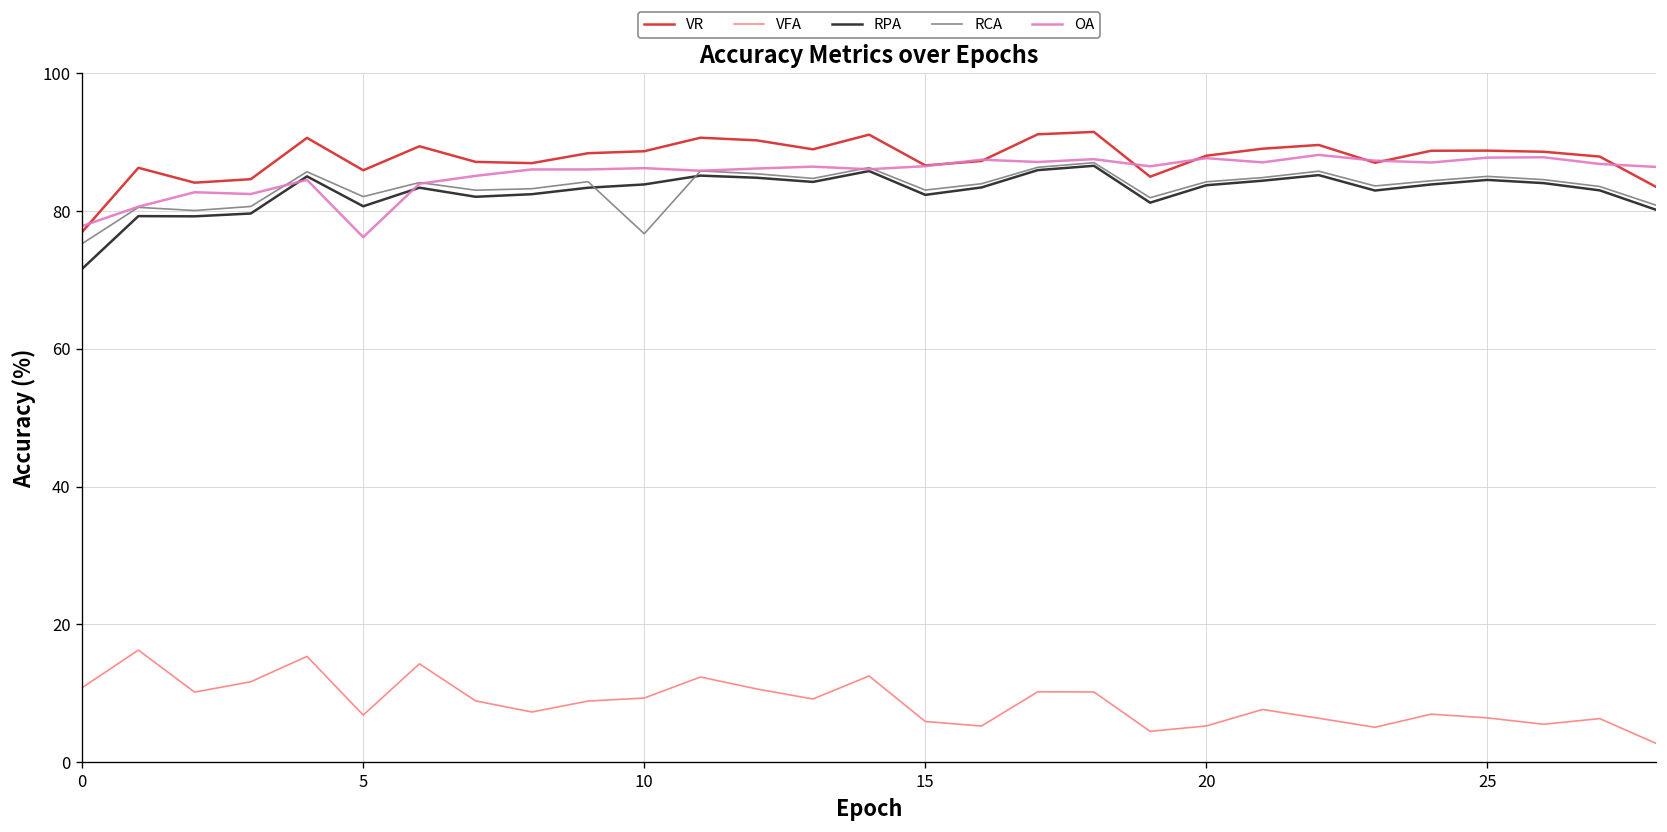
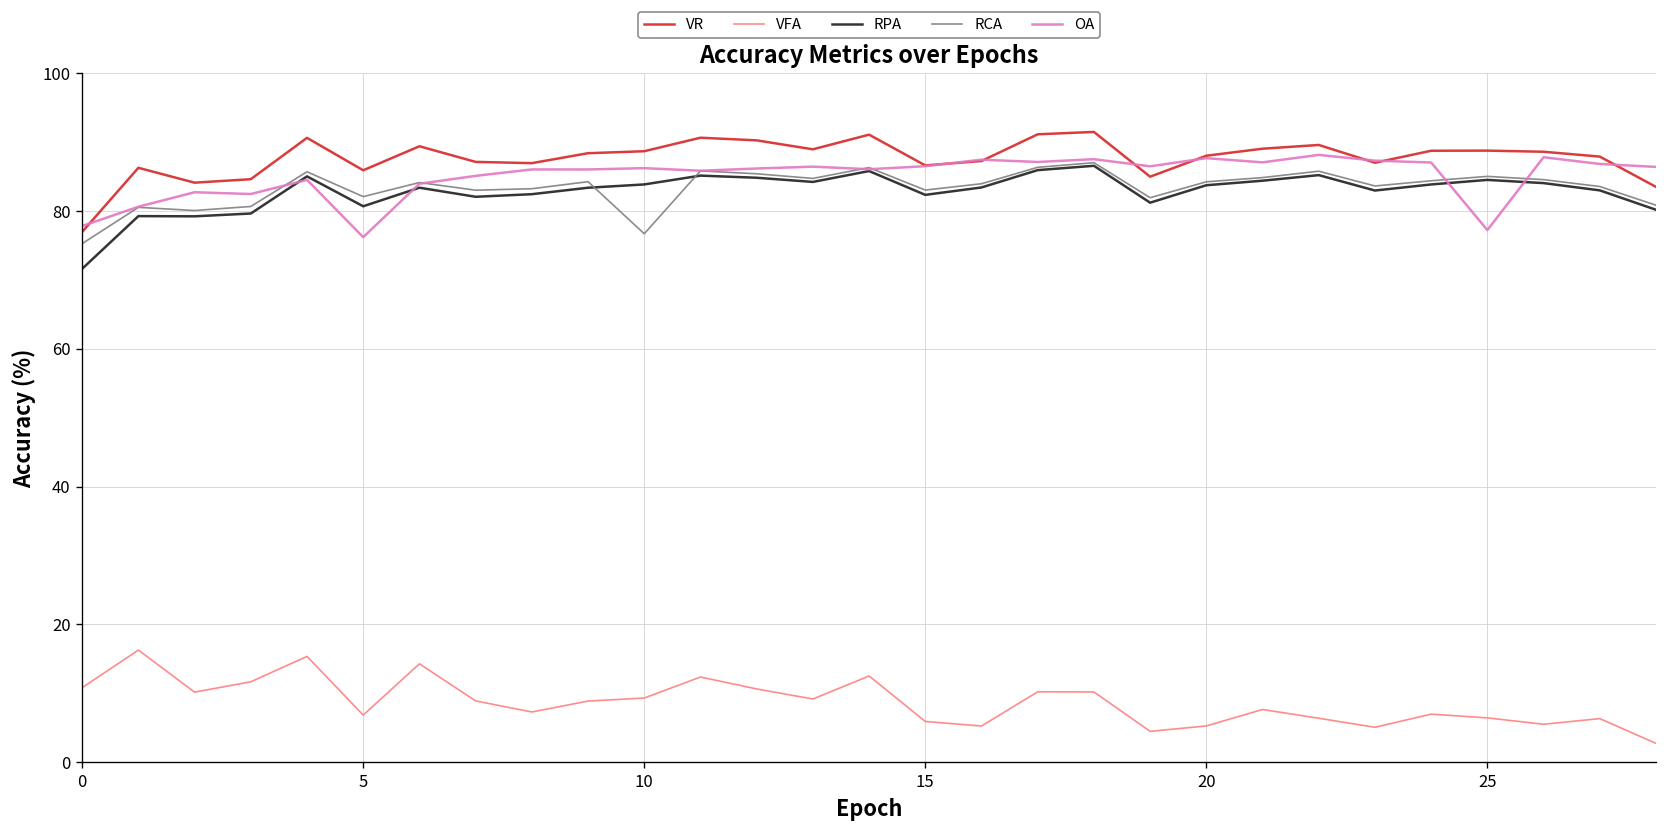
OA, 25: 88 -> 77
